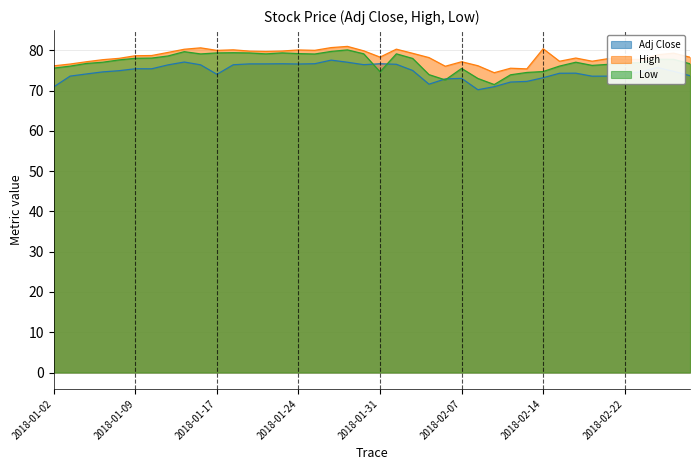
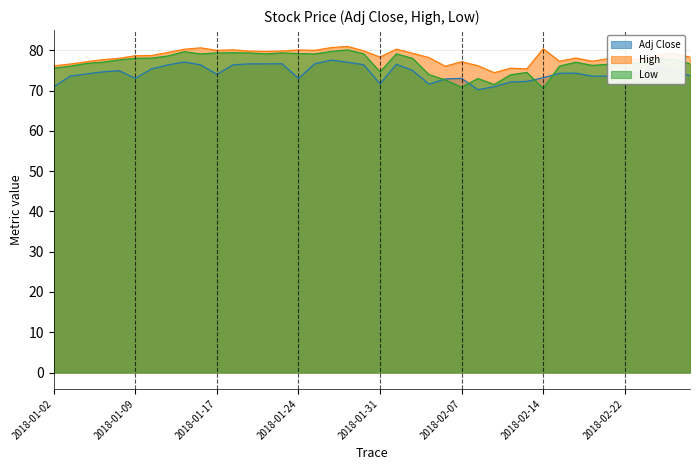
Adj Close, 2018-01-09: 75 -> 73
Adj Close, 2018-01-24: 77 -> 73
Adj Close, 2018-01-31: 77 -> 72
Low, 2018-02-07: 75 -> 71
Low, 2018-02-14: 75 -> 71
